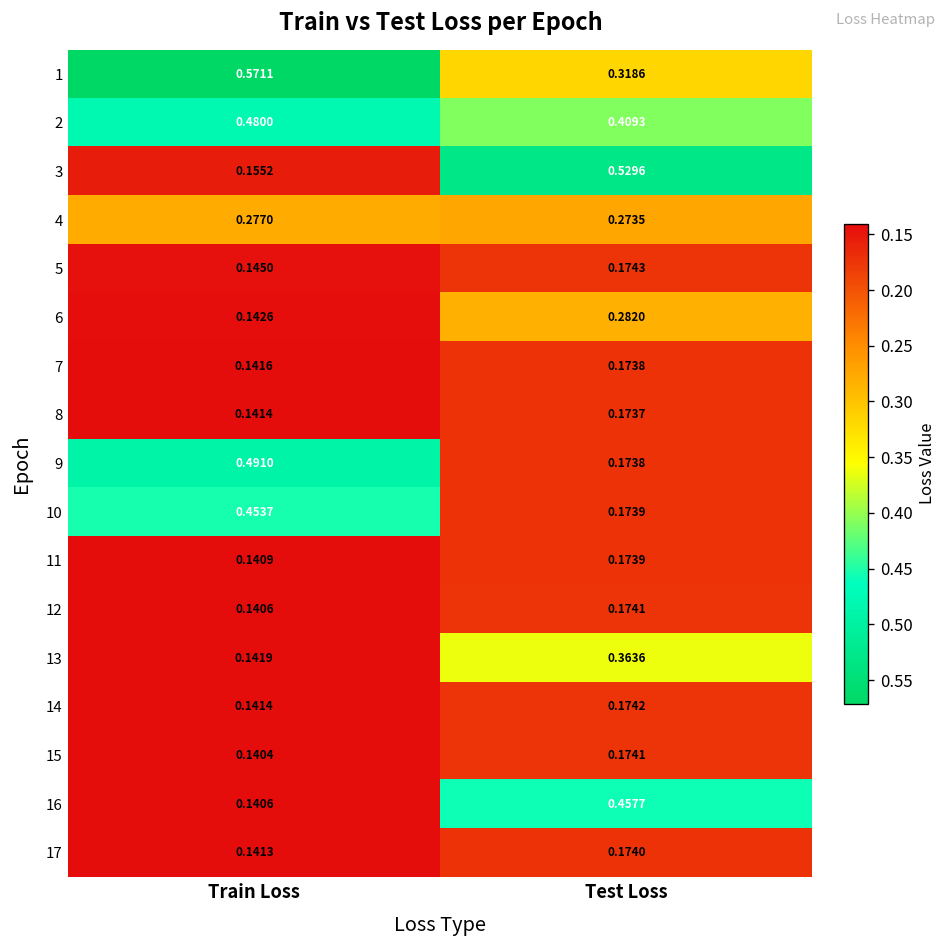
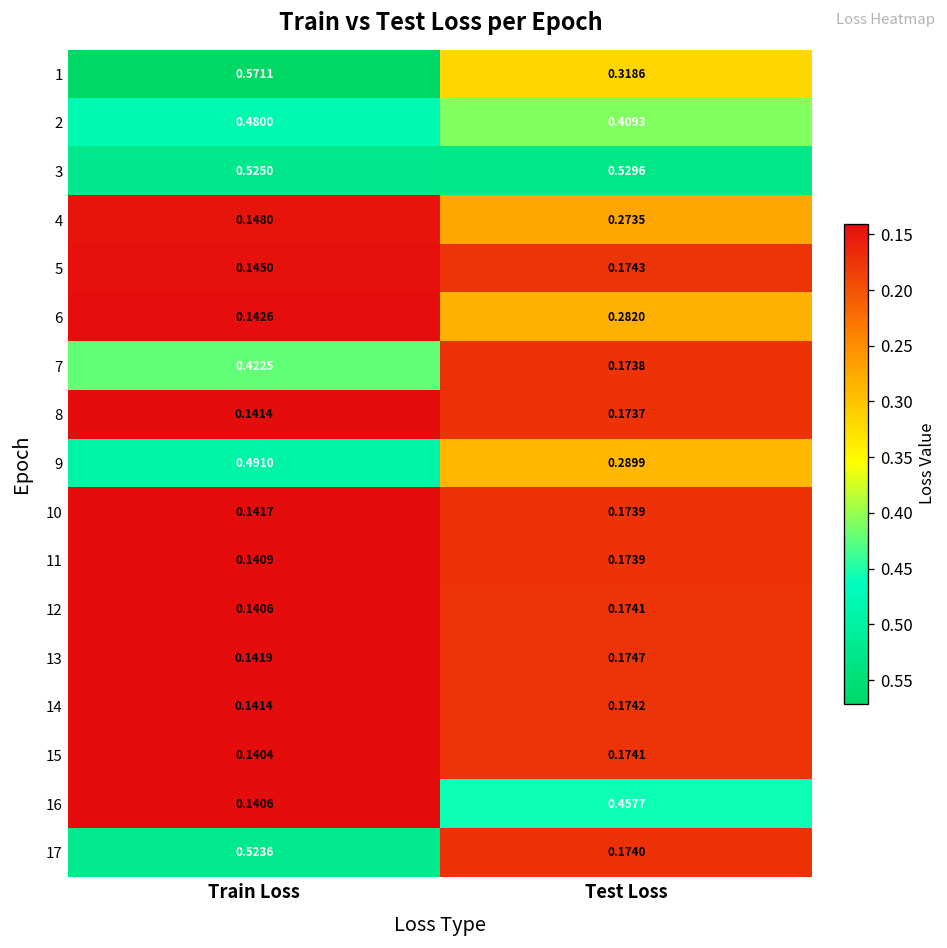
3, Train Loss: 0.1552 -> 0.5250
4, Train Loss: 0.2770 -> 0.1480
7, Train Loss: 0.1416 -> 0.4225
9, Test Loss: 0.1738 -> 0.2899
10, Train Loss: 0.4537 -> 0.1417
13, Test Loss: 0.3636 -> 0.1747
17, Train Loss: 0.1413 -> 0.5236
